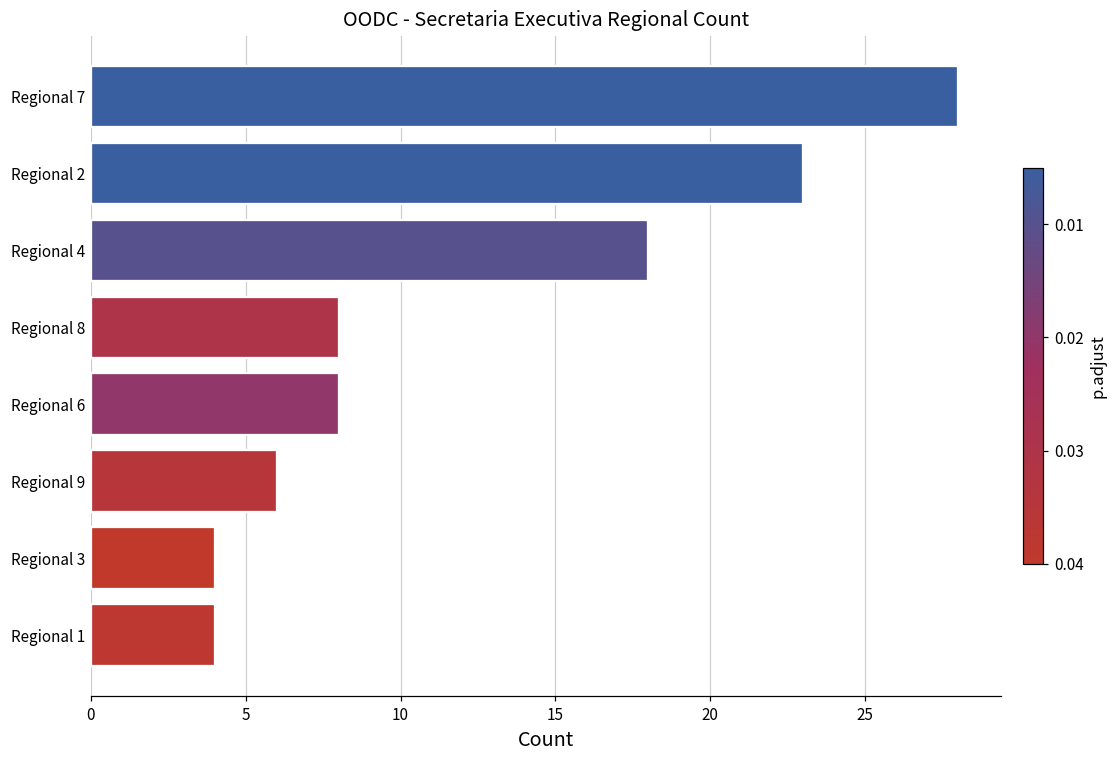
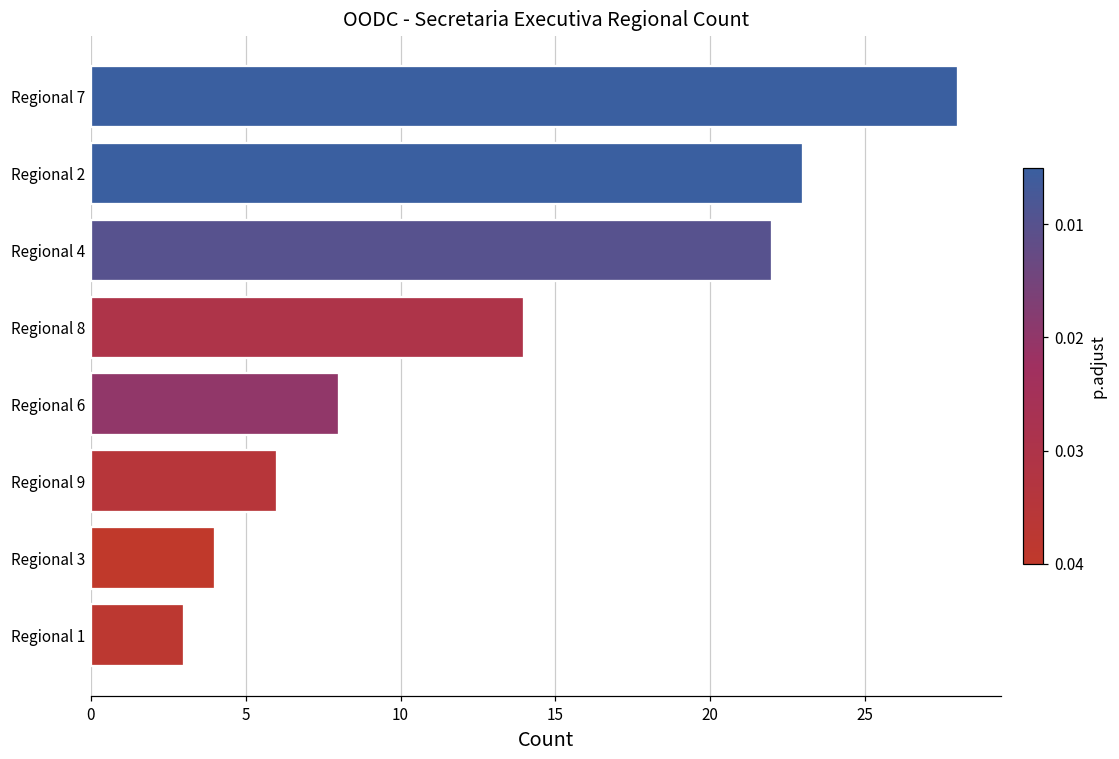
Regional 4: 18 -> 22
Regional 8: 8 -> 14
Regional 1: 4 -> 3
